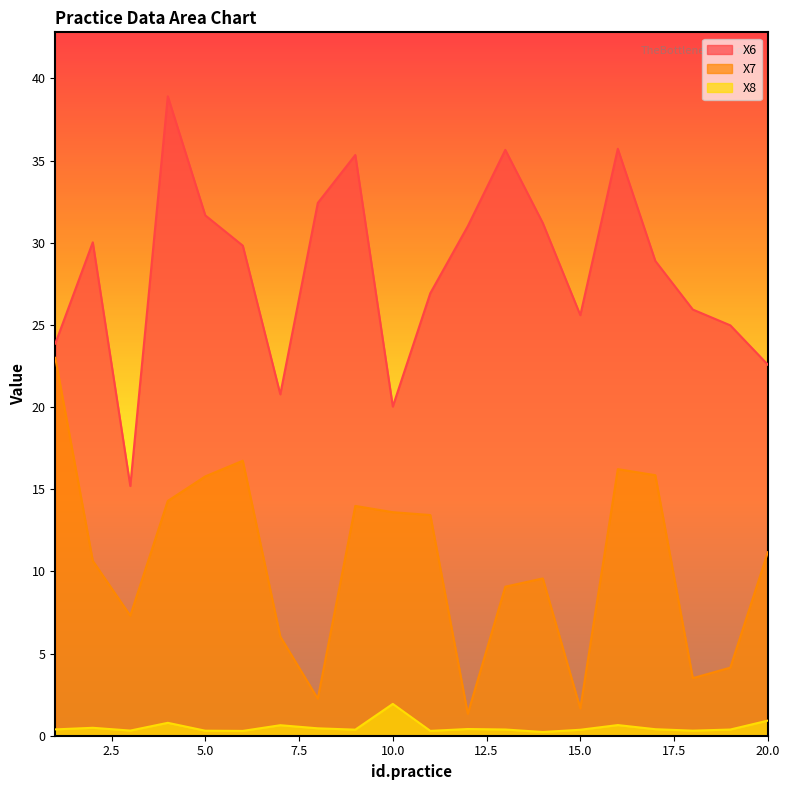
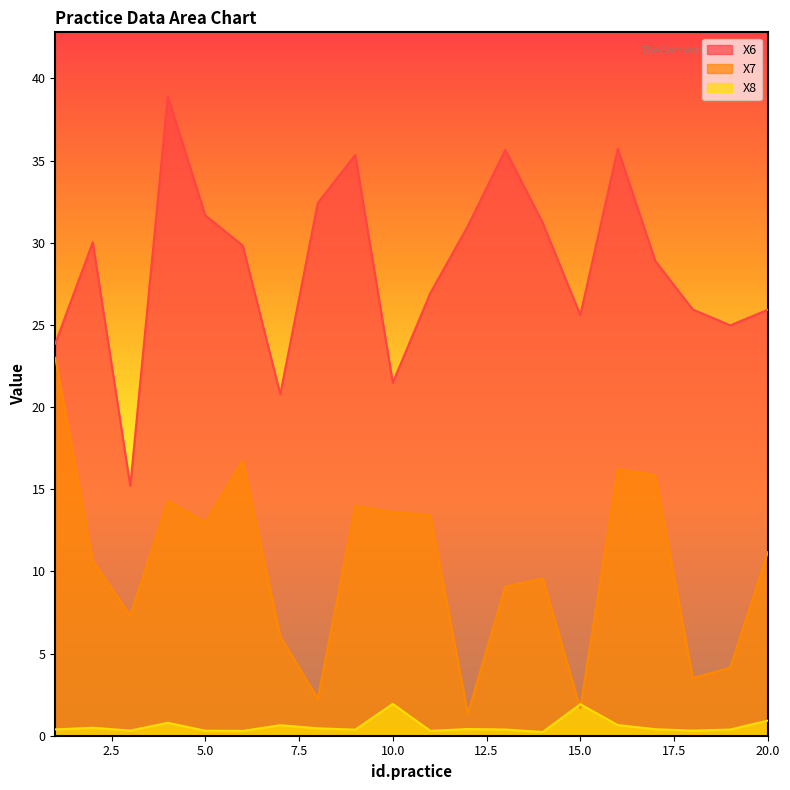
X7, 5.0: 15.8 -> 13.0
X6, 10.0: 20.0 -> 21.5
X8, 15.0: 0.4 -> 1.9
X6, 20.0: 22.6 -> 25.9
